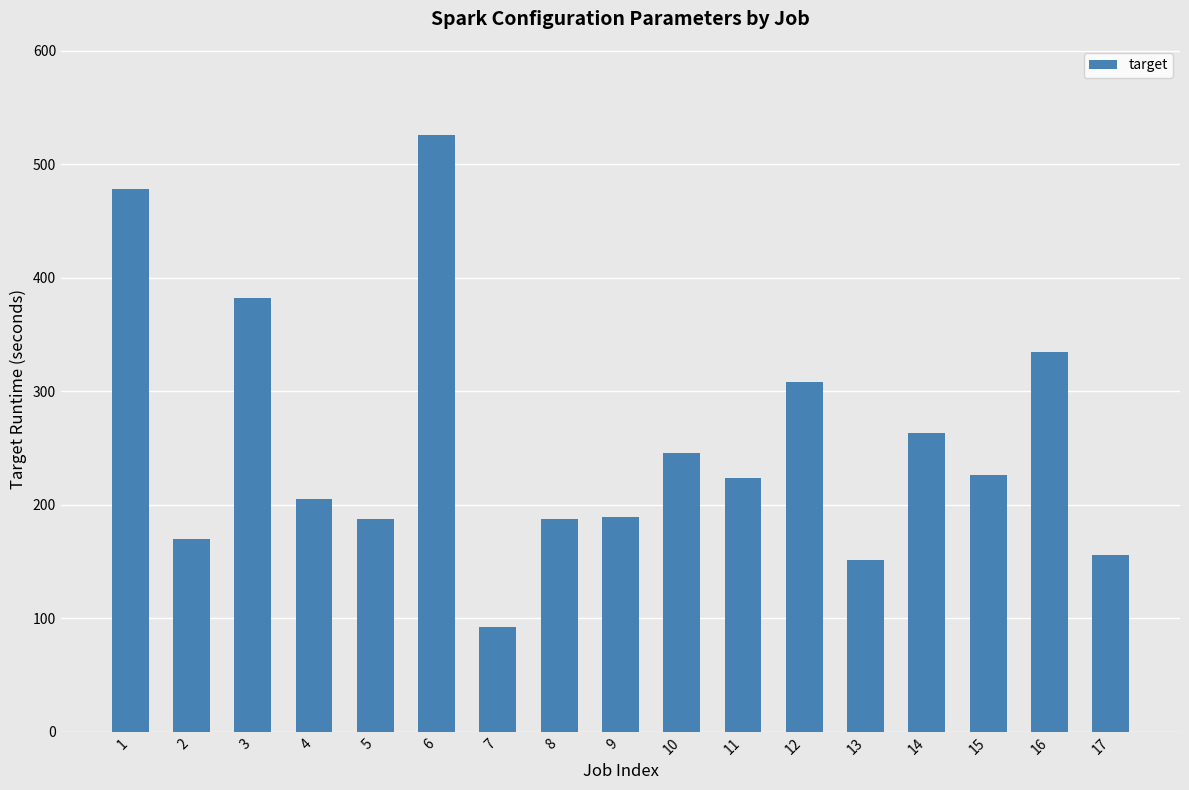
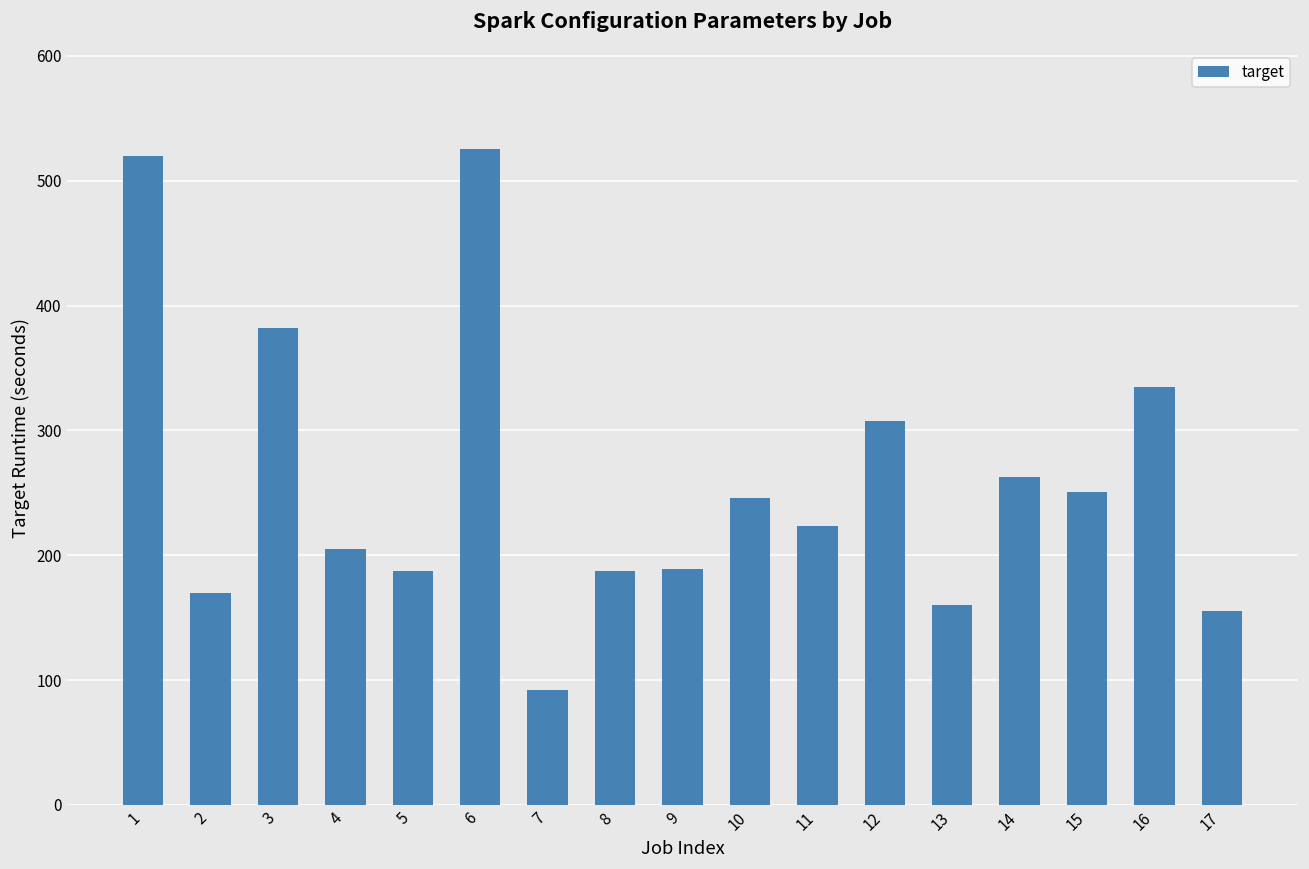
1: 478 -> 520
13: 152 -> 160
15: 227 -> 251
